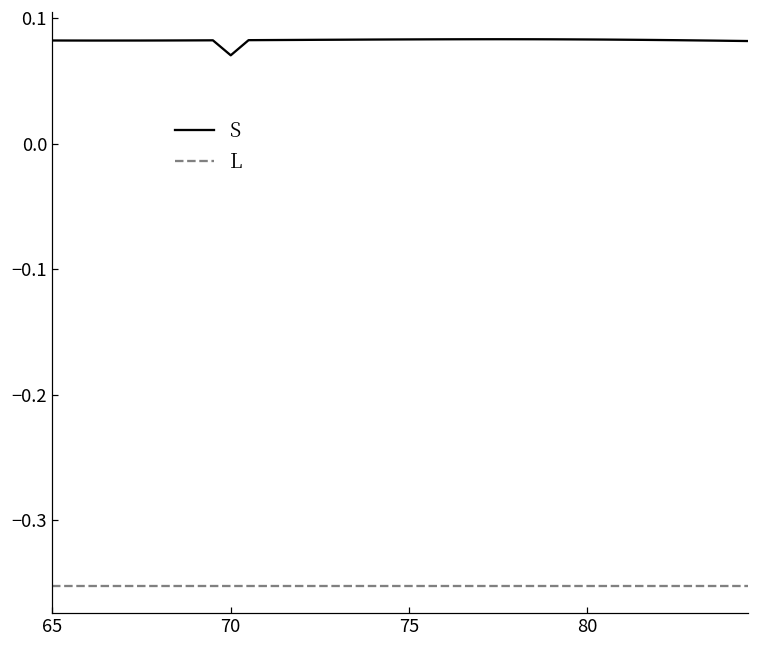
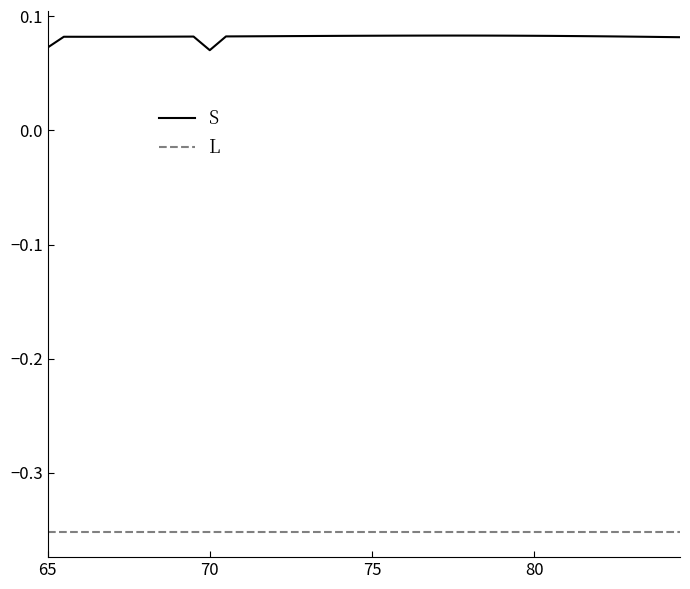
S, 65: 0.082 -> 0.073
